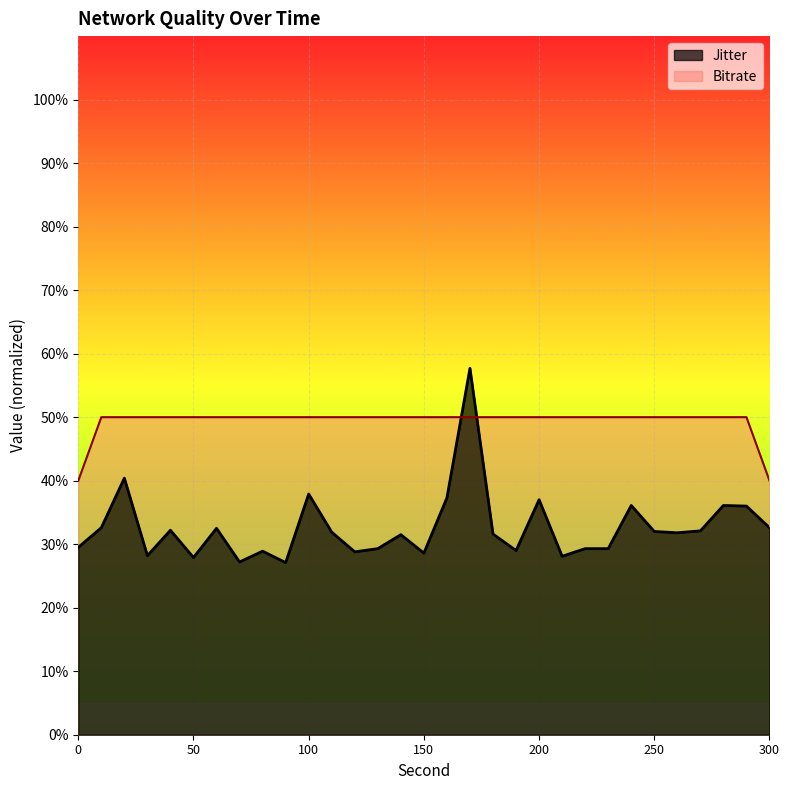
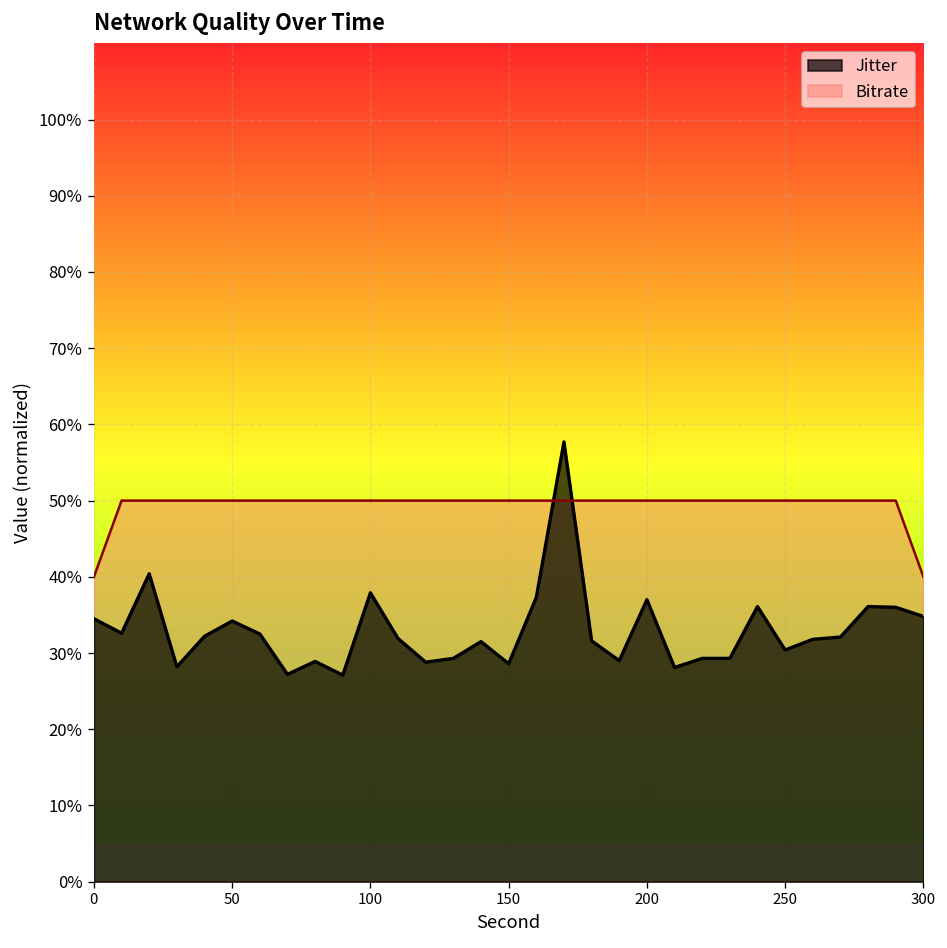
Jitter, 0: 30% -> 35%
Jitter, 50: 28% -> 34%
Jitter, 250: 32% -> 30%
Jitter, 300: 33% -> 35%
